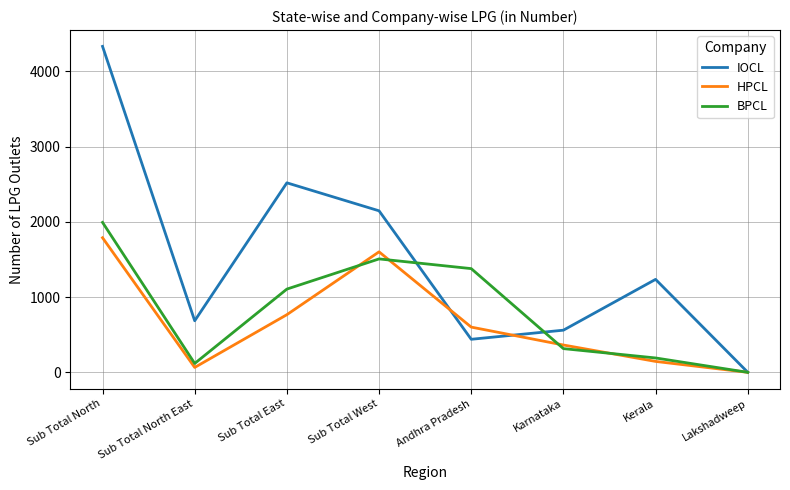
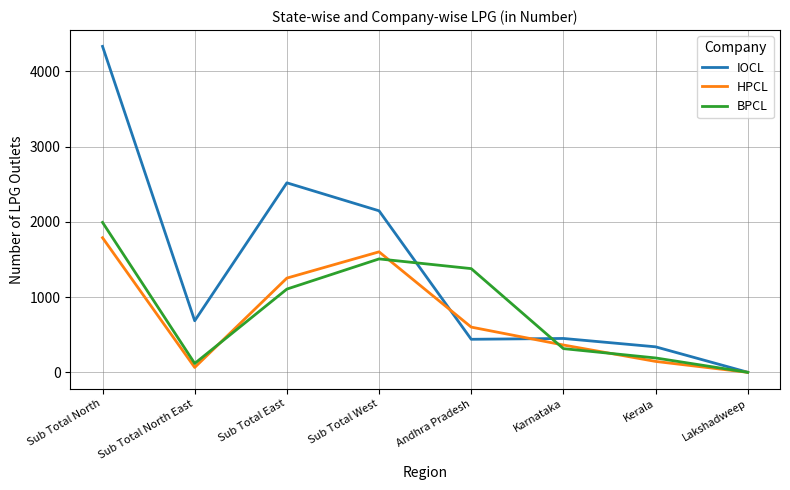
HPCL, Sub Total East: 800 -> 1300
IOCL, Karnataka: 600 -> 500
IOCL, Kerala: 1200 -> 300
